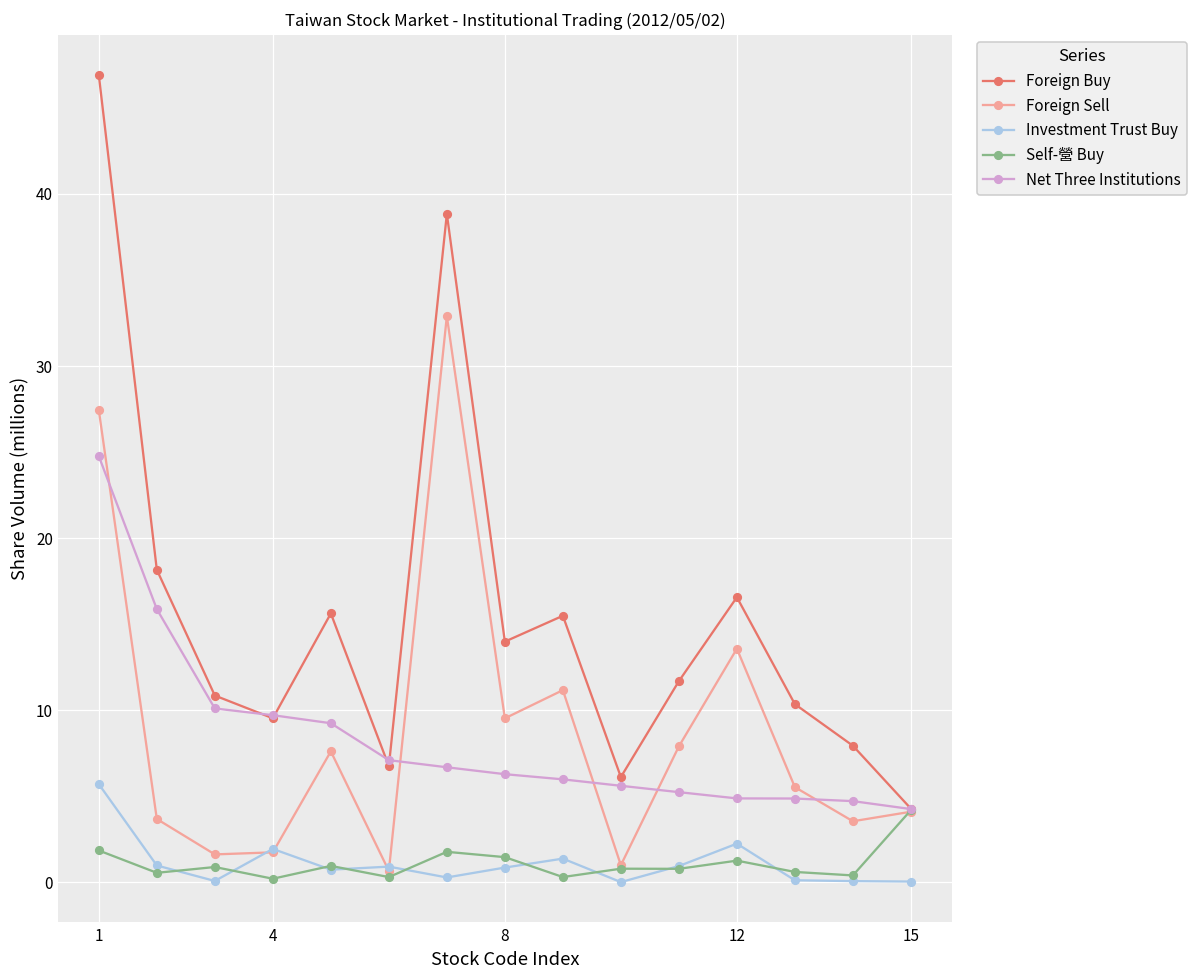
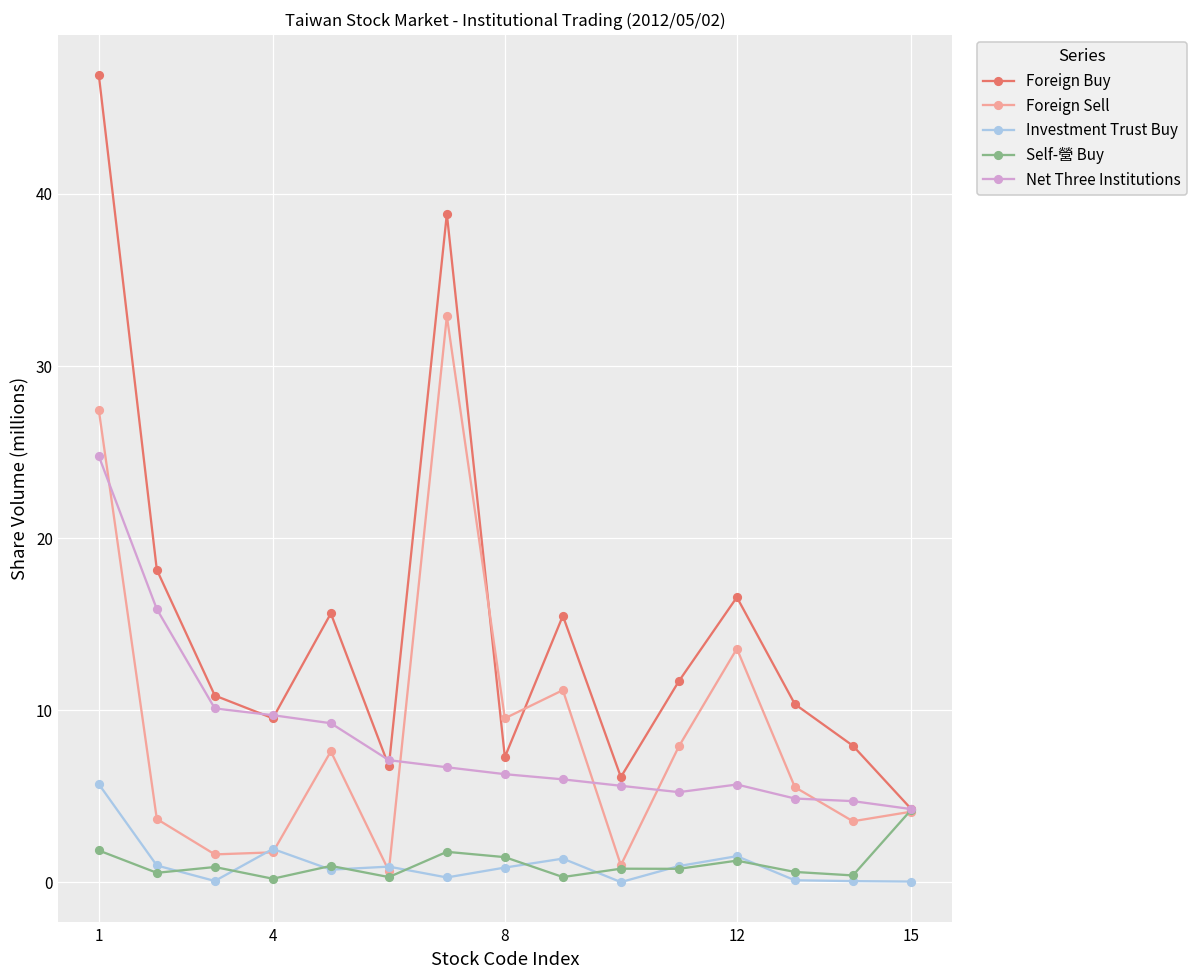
Foreign Buy, 8: 14.0 -> 7.3
Investment Trust Buy, 12: 2.2 -> 1.5
Net Three Institutions, 12: 4.9 -> 5.7
